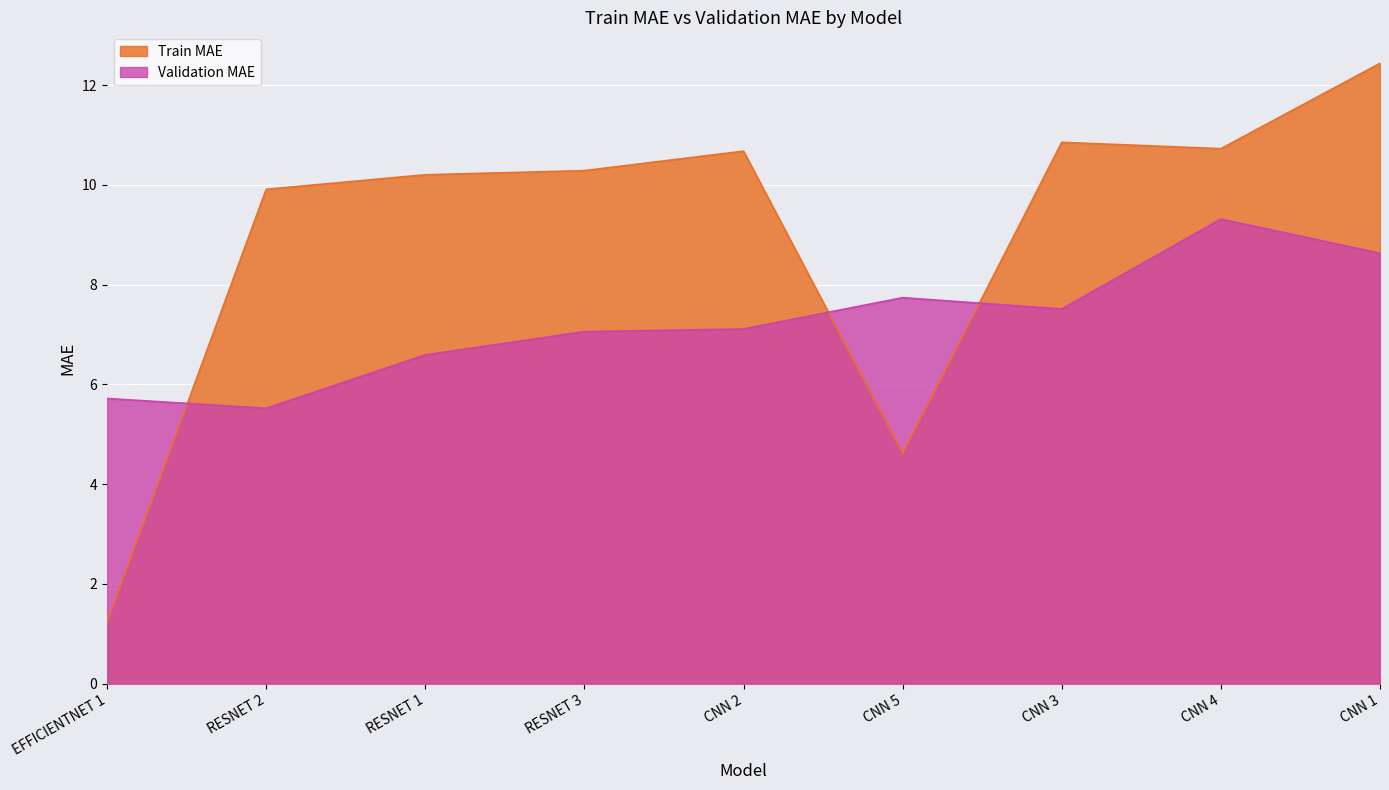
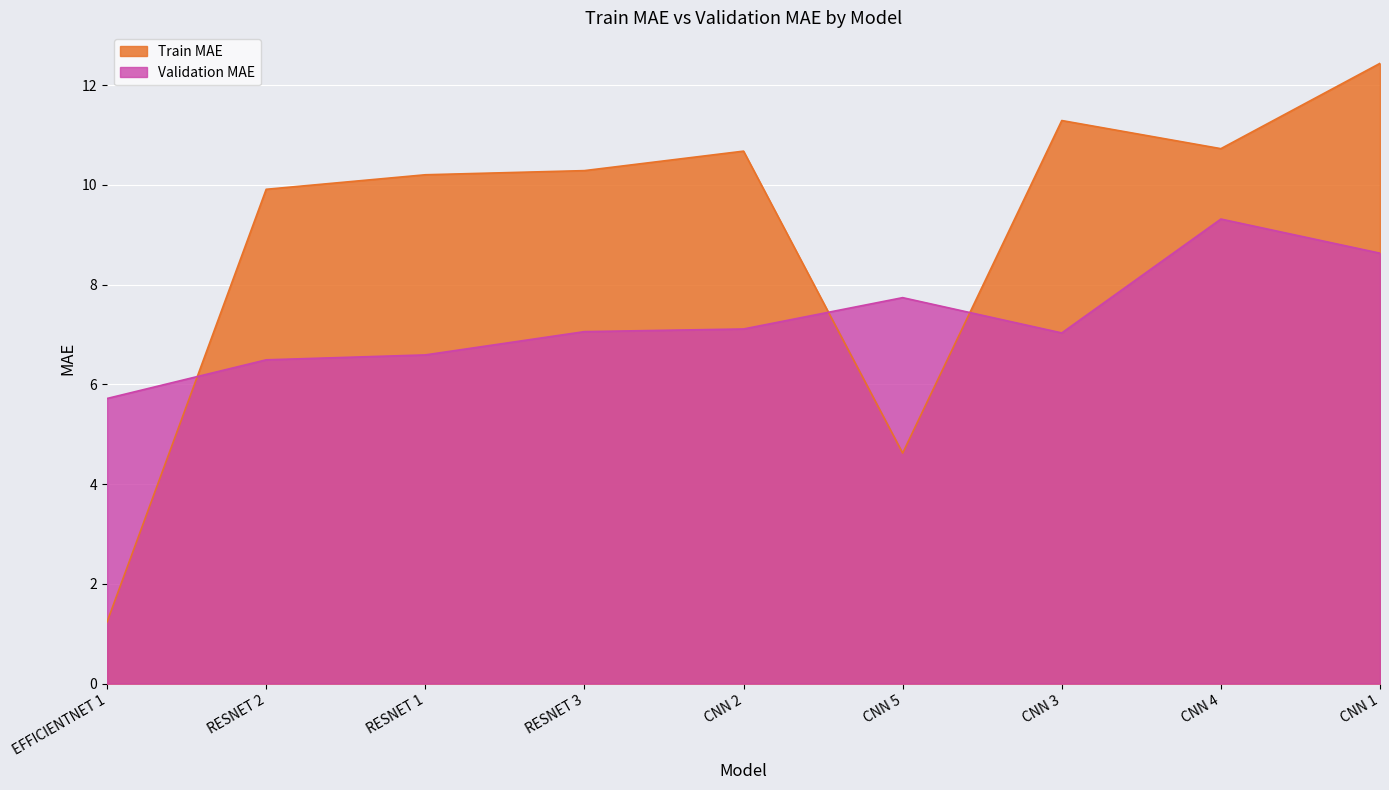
Validation MAE, RESNET 2: 5.5 -> 6.5
Train MAE, CNN 3: 10.9 -> 11.3
Validation MAE, CNN 3: 7.5 -> 7.0
